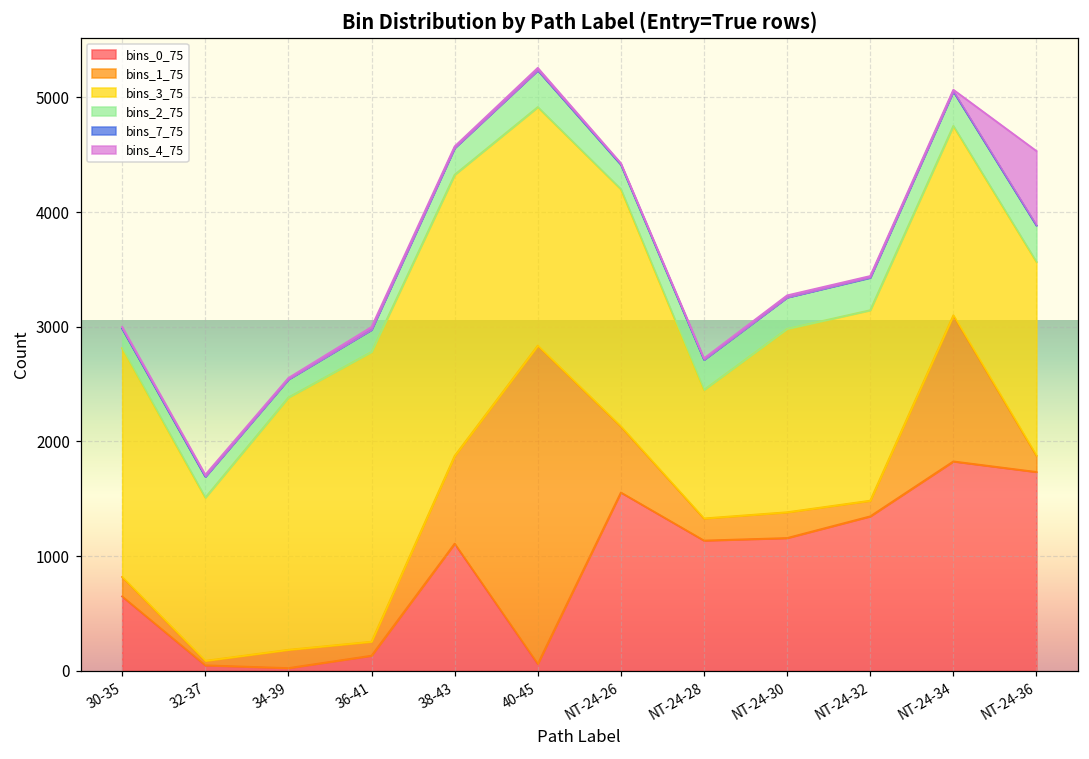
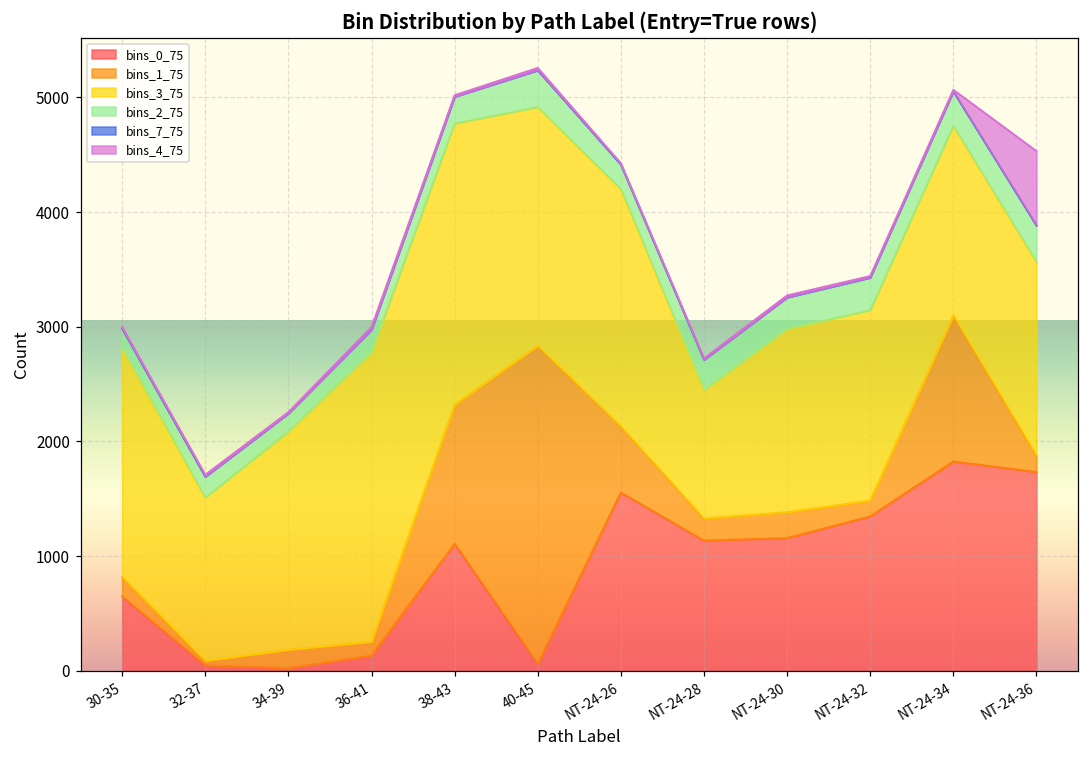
bins_3_75, 34-39: 2200 -> 1900
bins_1_75, 38-43: 770 -> 1210
